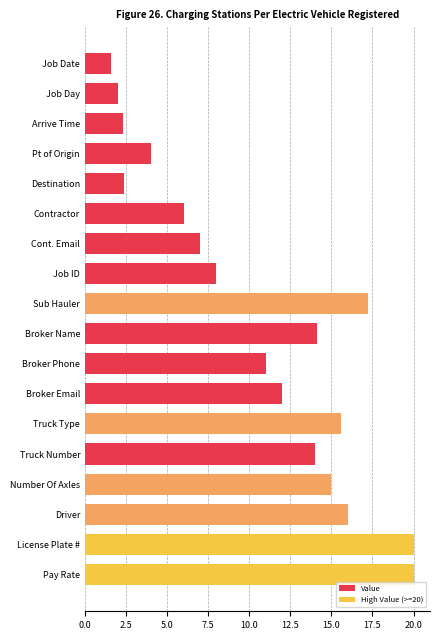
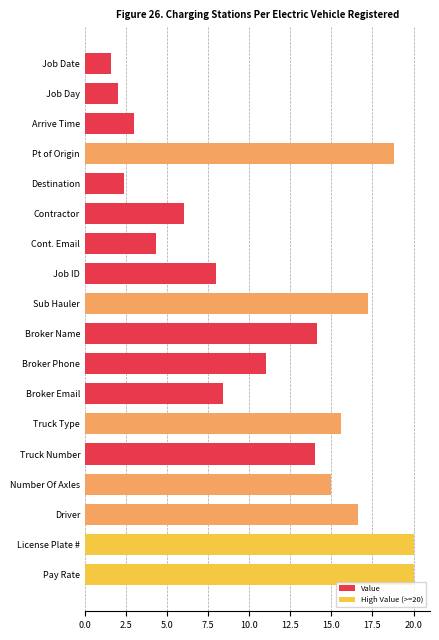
Arrive Time: 2.3 -> 3.0
Pt of Origin: 4.0 -> 18.8
Cont. Email: 7.0 -> 4.3
Broker Email: 12.0 -> 8.4
Driver: 16.0 -> 16.6
